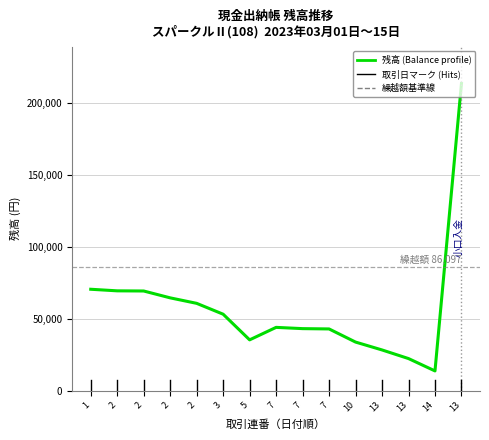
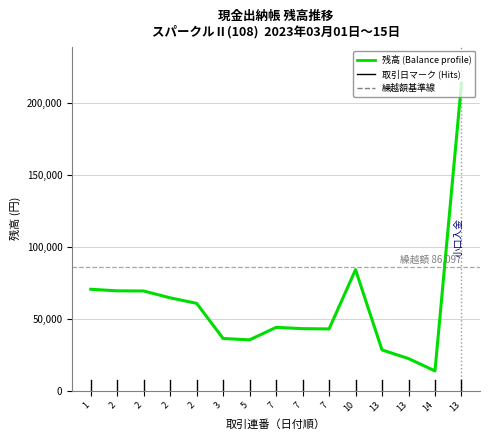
3: 53,000 -> 36,000
10: 34,000 -> 84,000
